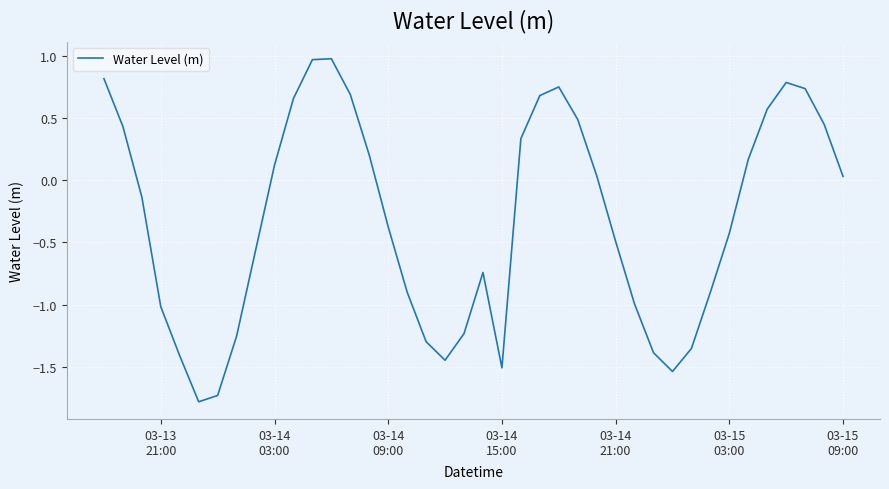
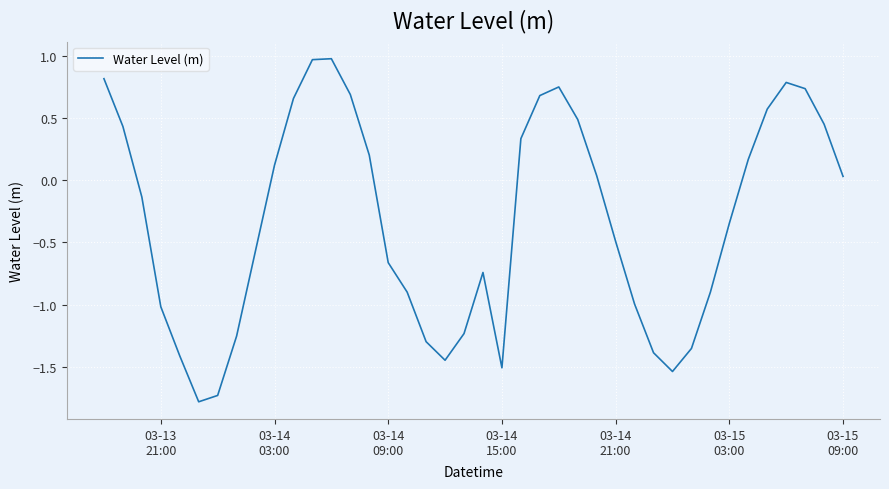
03-14 09:00: -0.38 -> -0.66
03-15 03:00: -0.43 -> -0.35
